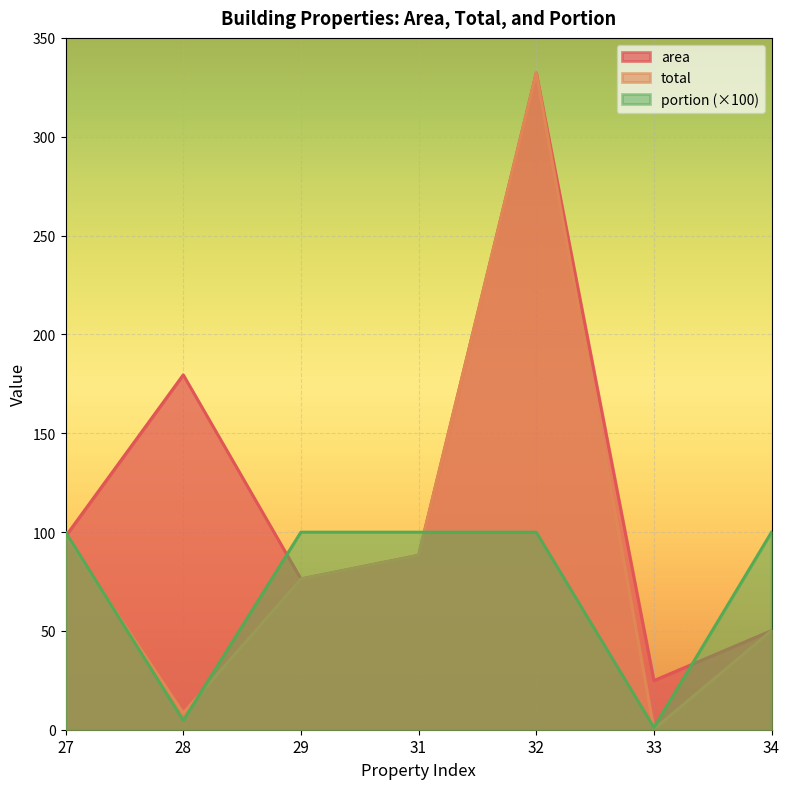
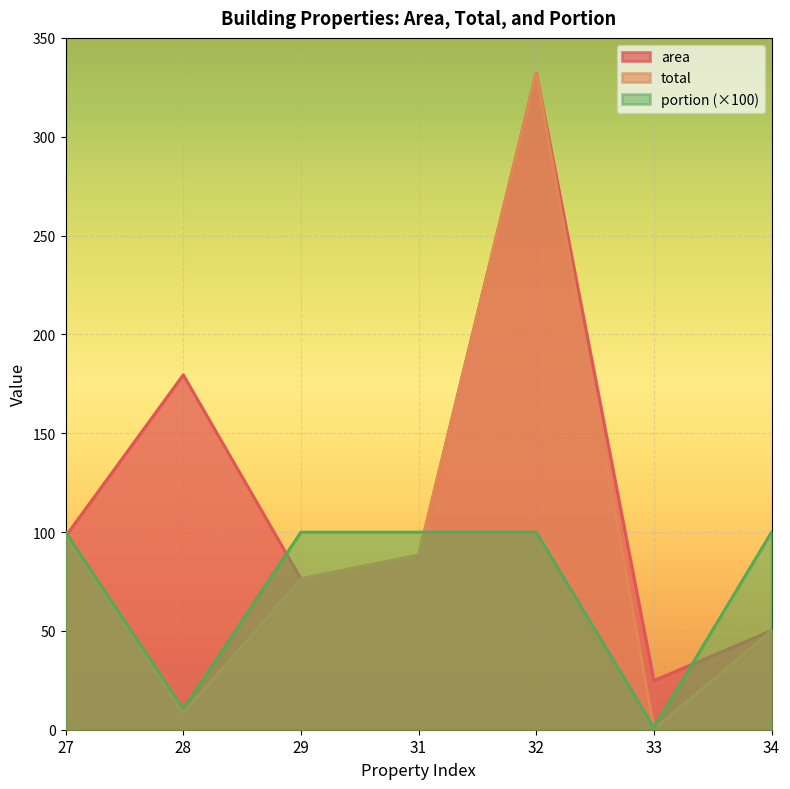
portion (×100), 28: 5 -> 11
